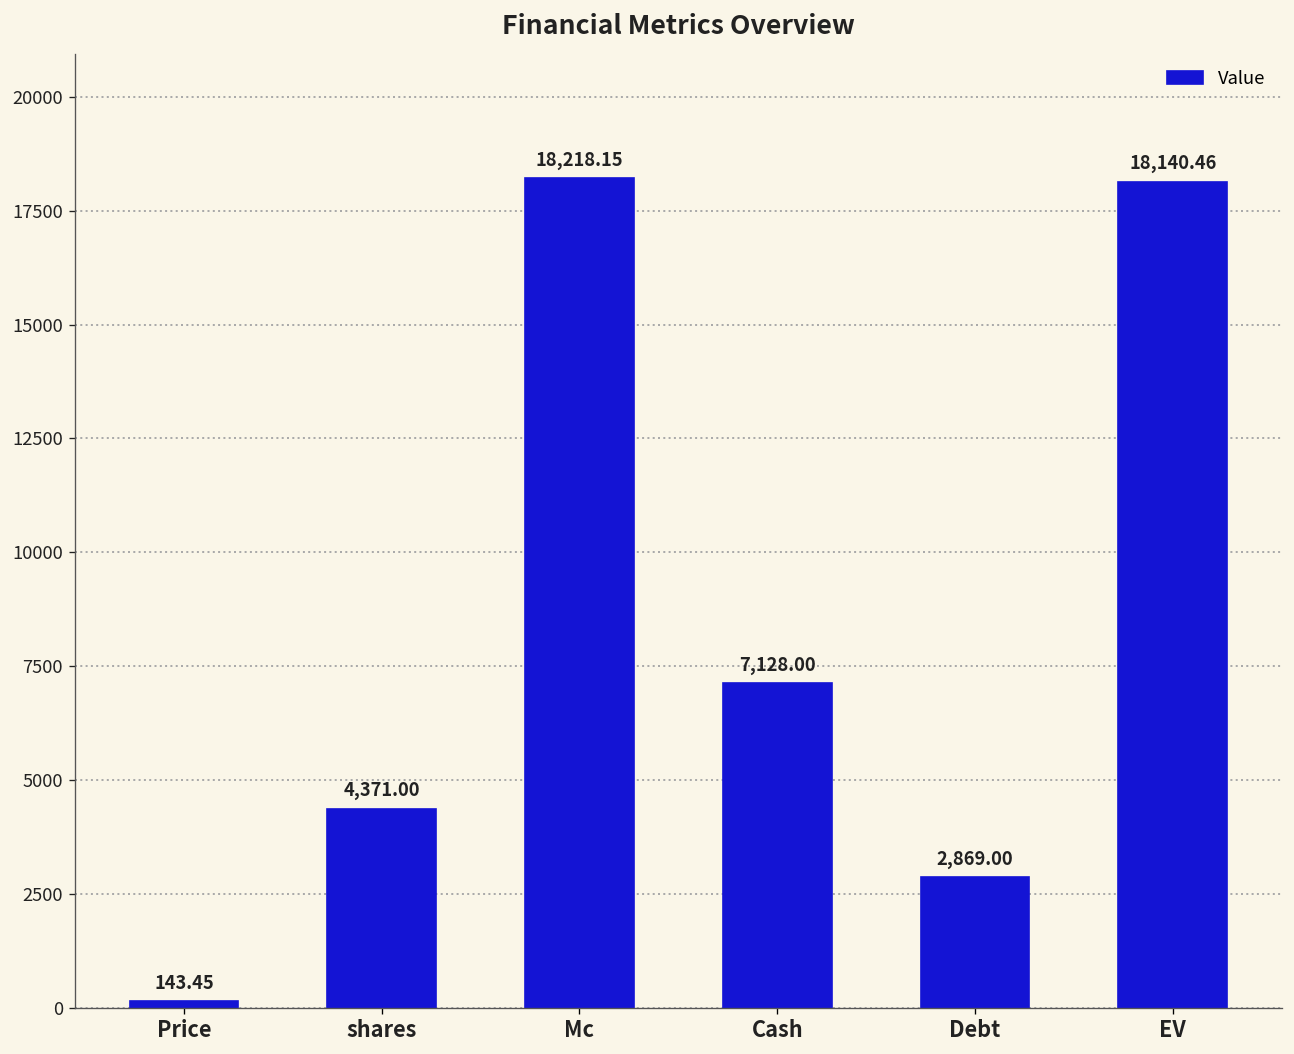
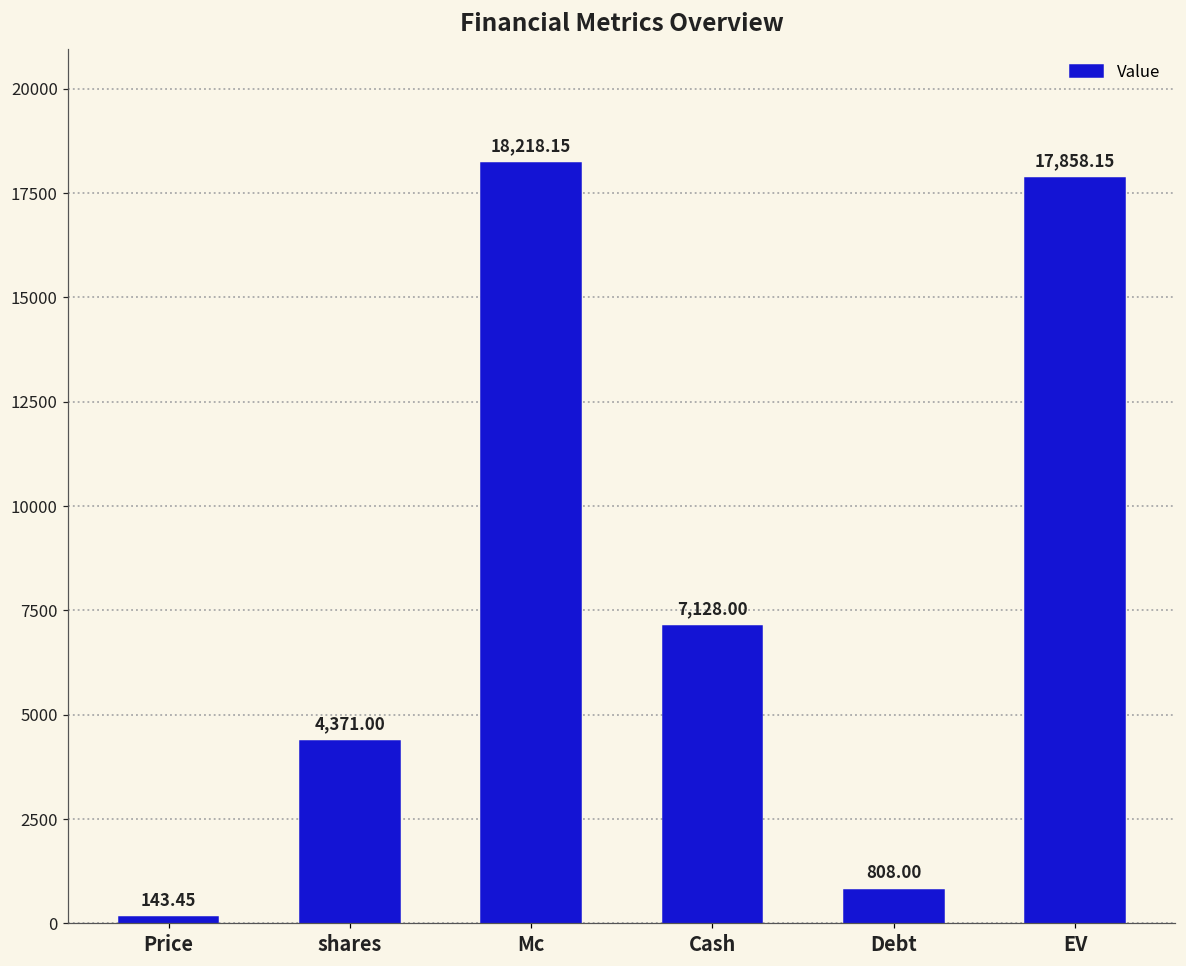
Debt: 2,869.00 -> 808.00
EV: 18,140.46 -> 17,858.15
